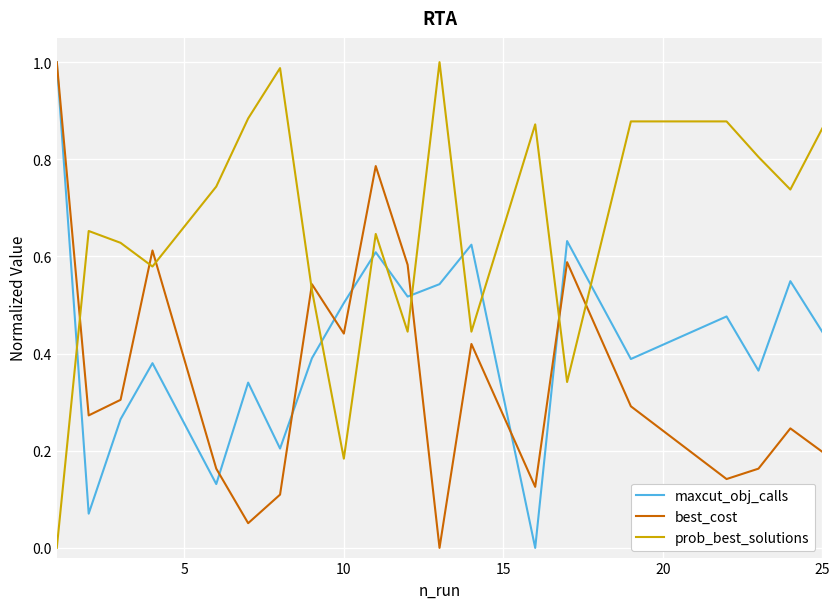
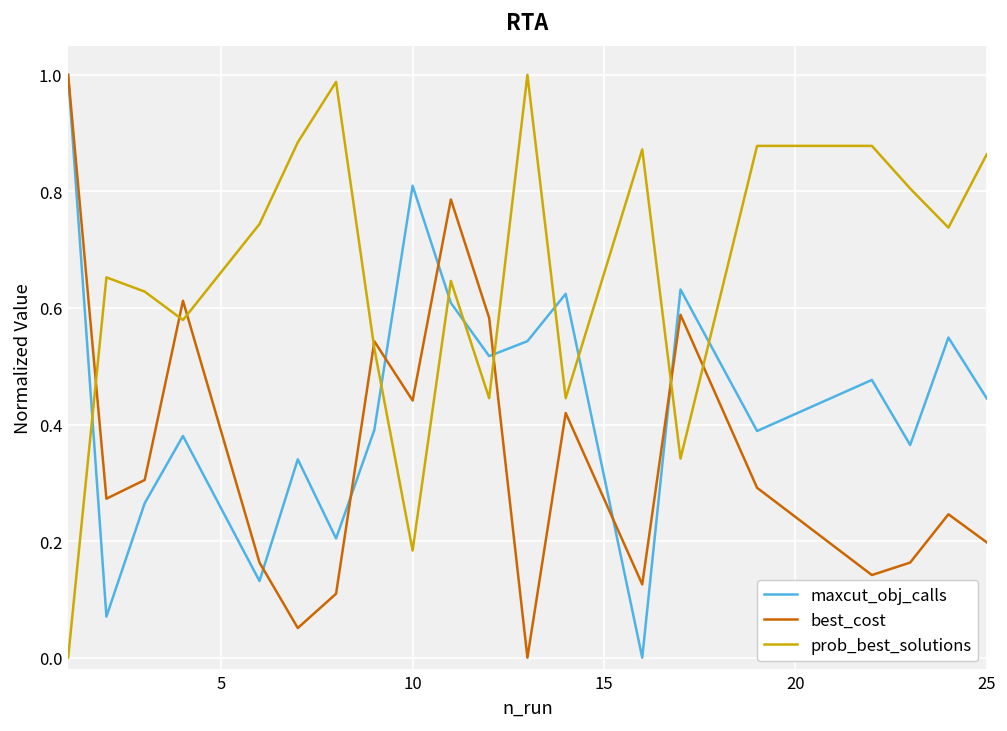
maxcut_obj_calls, 10: 0.50 -> 0.81
